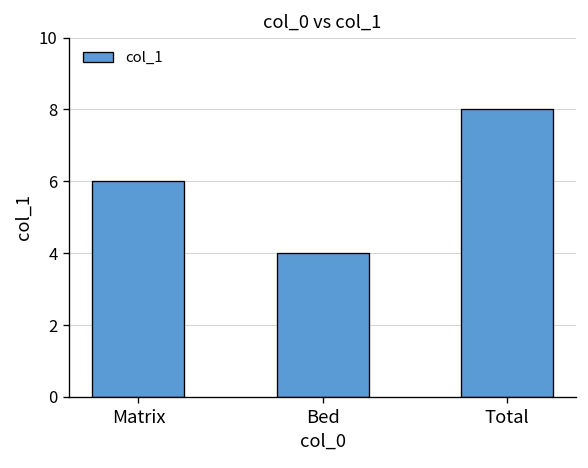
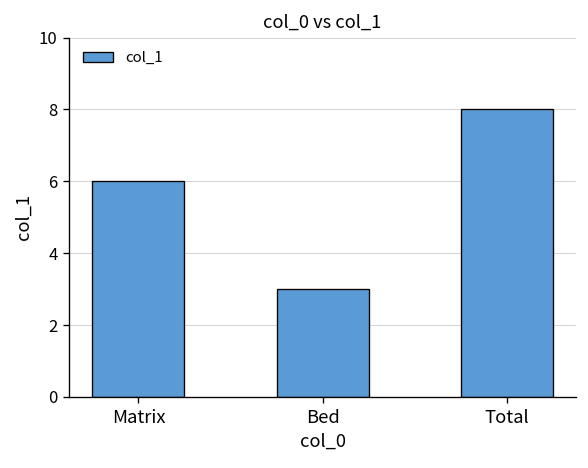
Bed: 4 -> 3
